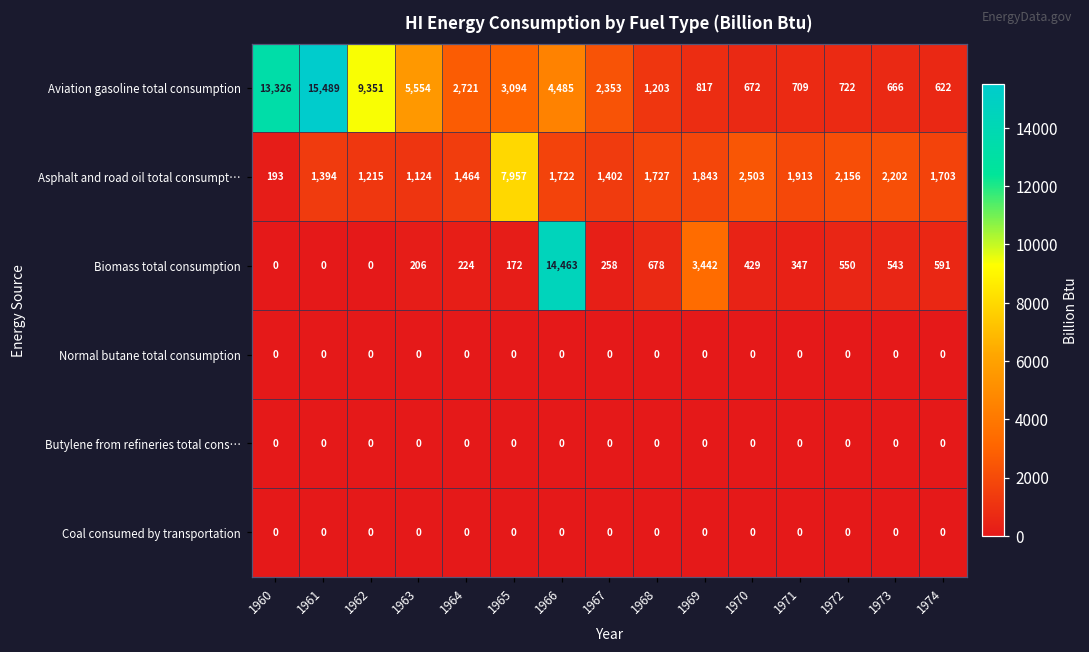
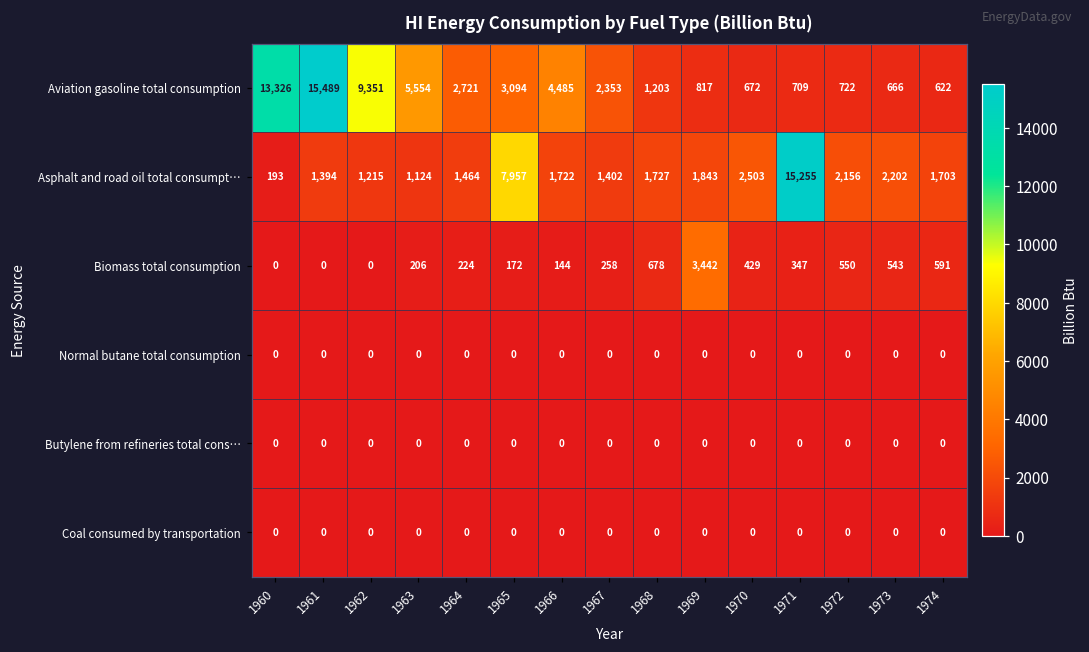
Asphalt and road oil total consumpt…, 1971: 1,913 -> 15,255
Biomass total consumption, 1966: 14,463 -> 144
